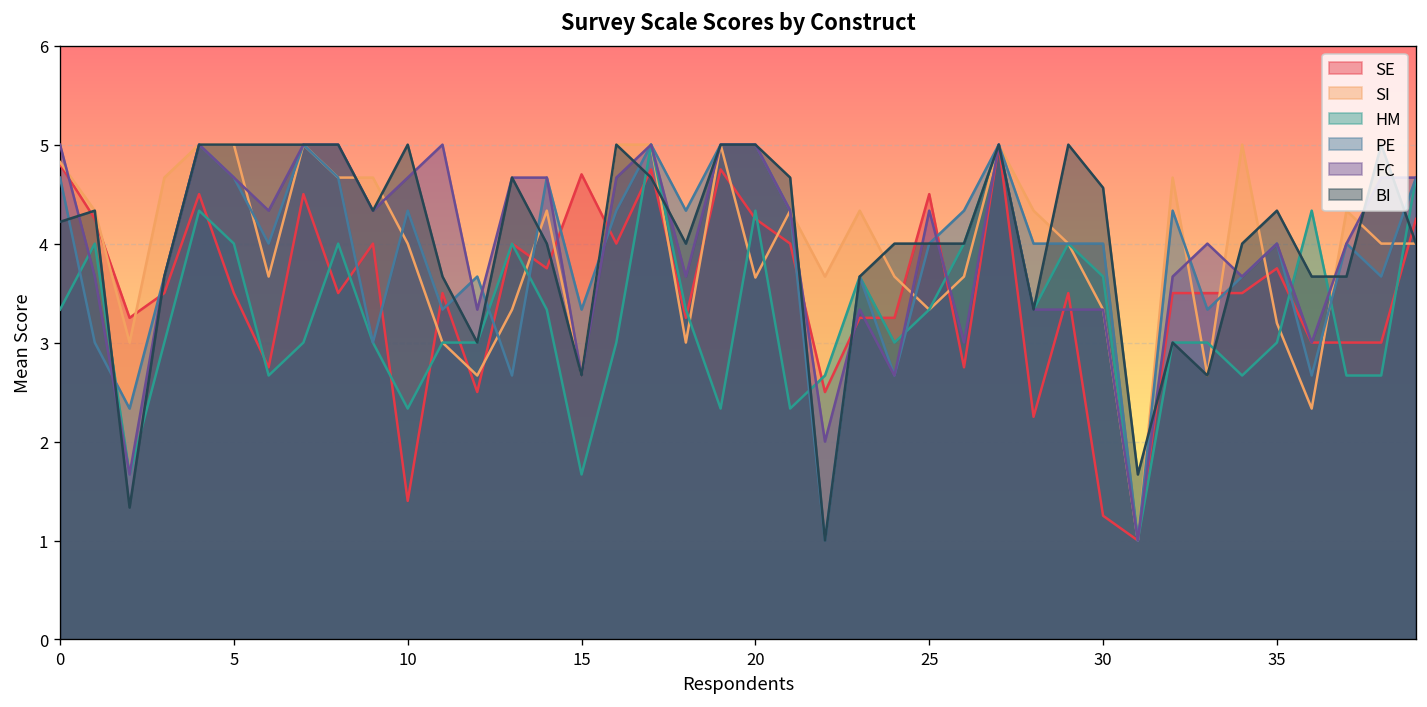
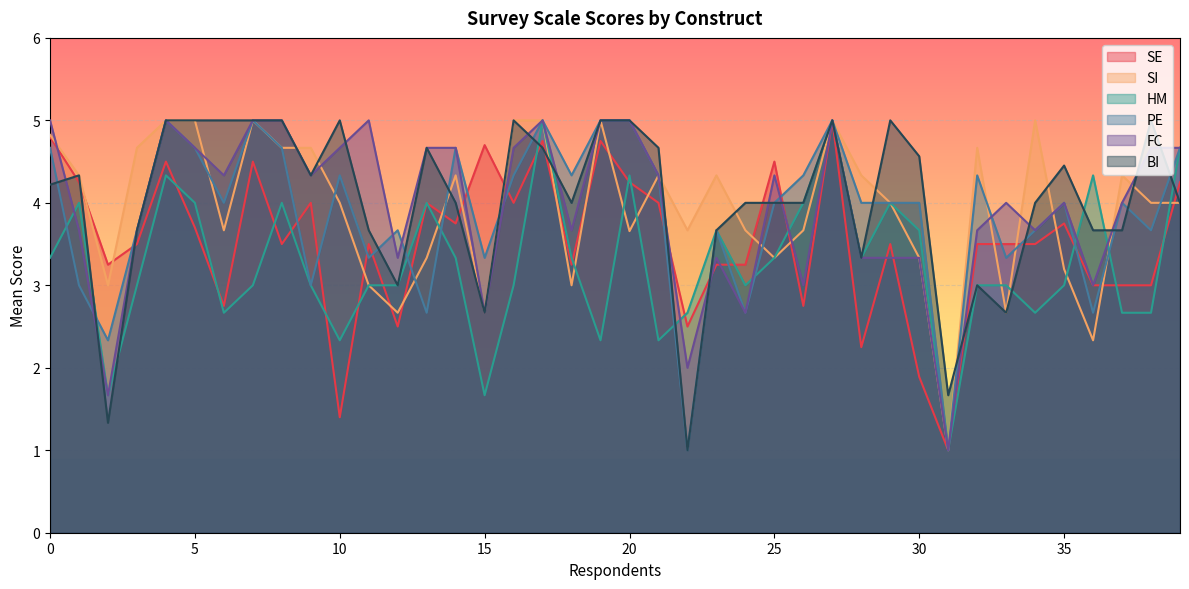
SE, 5: 3.5 -> 3.7
SE, 30: 1.3 -> 1.9
BI, 35: 4.3 -> 4.5
